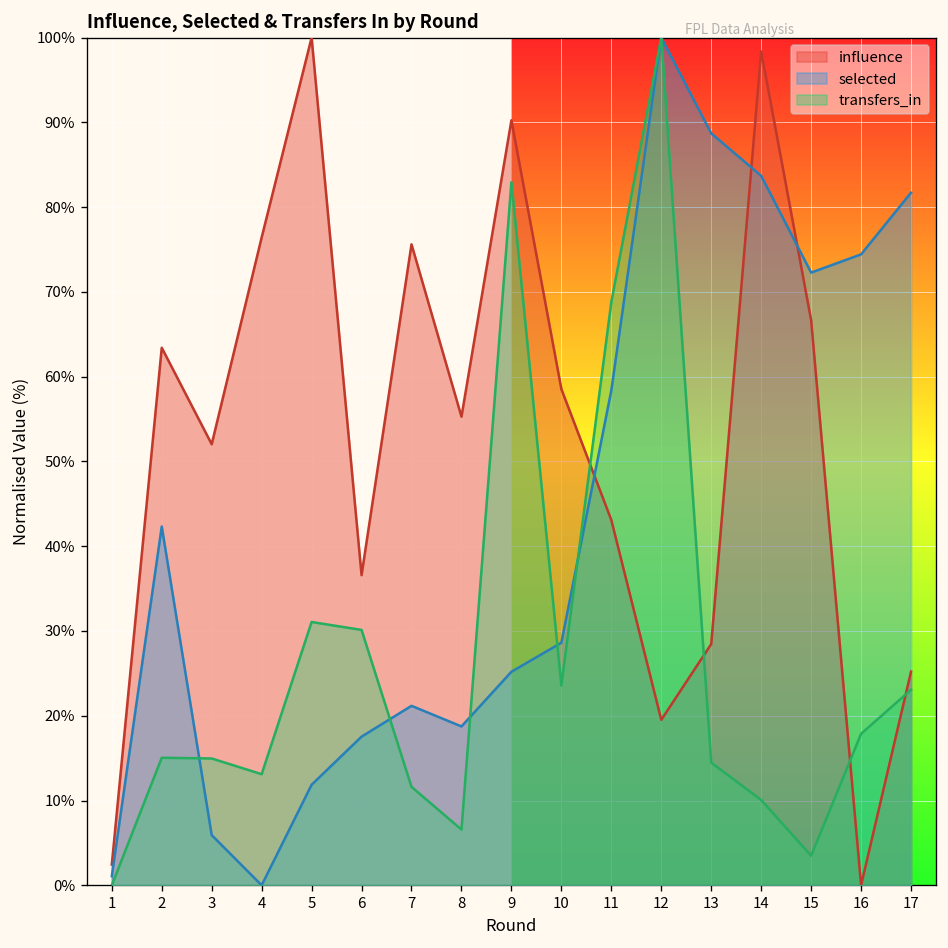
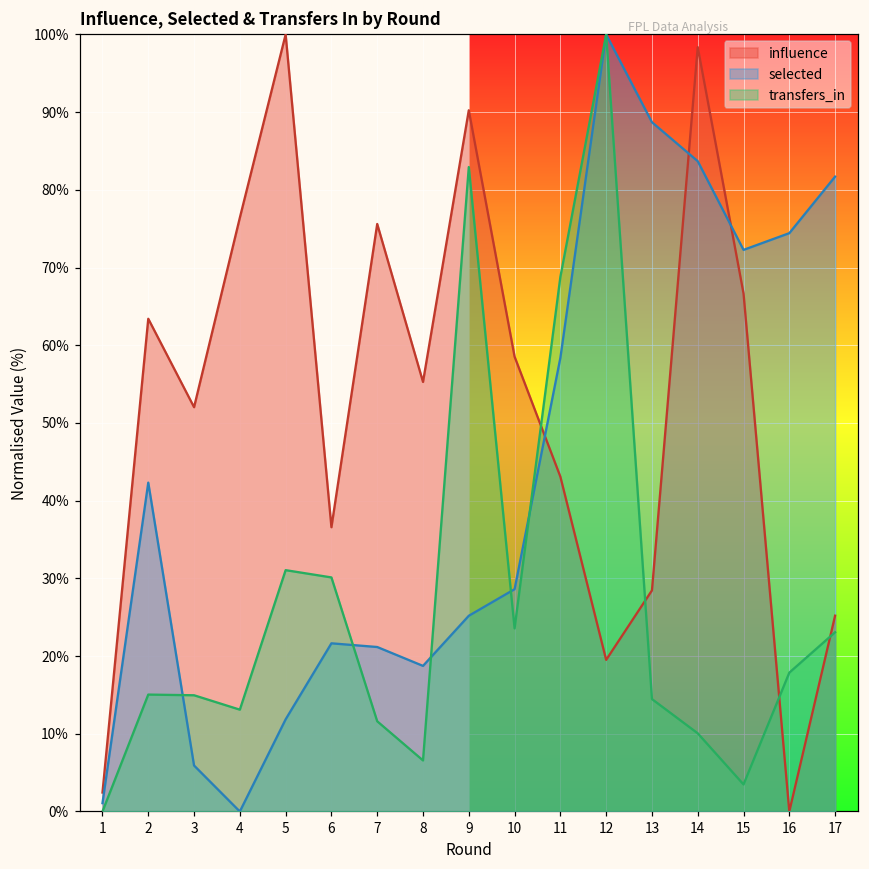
selected, 6: 18% -> 22%
